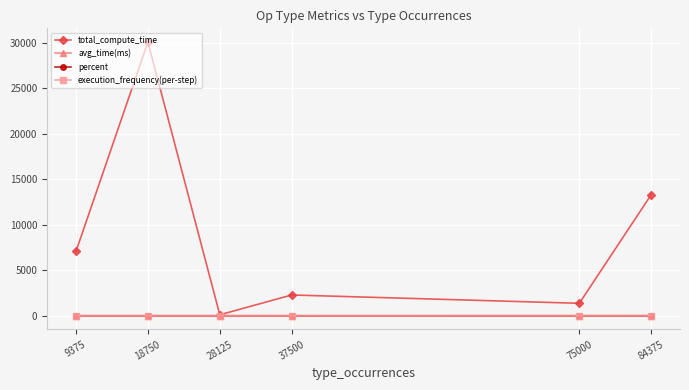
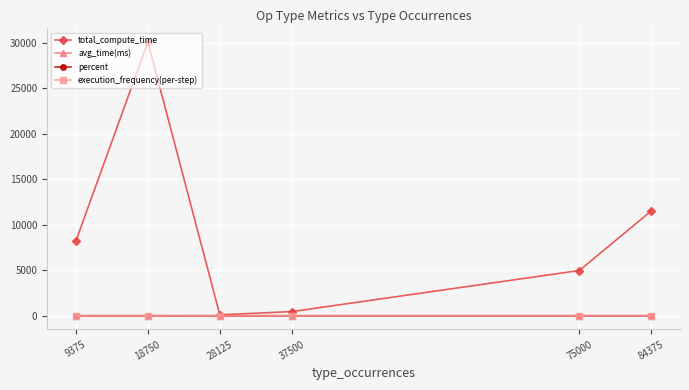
total_compute_time, 9375: 7000 -> 8000
total_compute_time, 37500: 2000 -> 0
total_compute_time, 75000: 1000 -> 5000
total_compute_time, 84375: 13000 -> 12000
